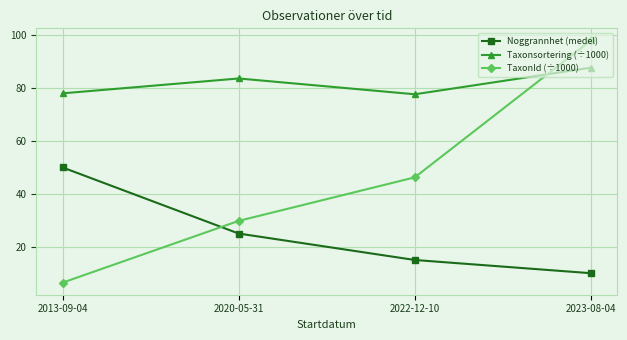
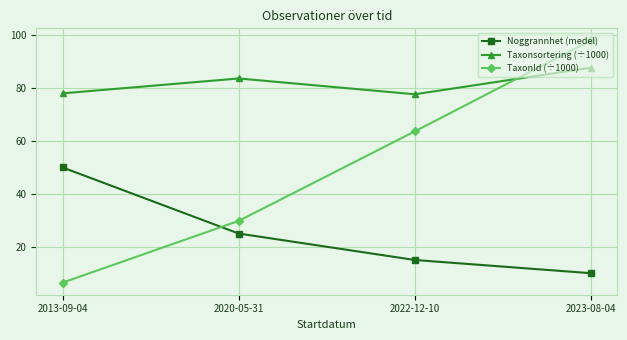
TaxonId (÷1000), 2022-12-10: 46 -> 64
